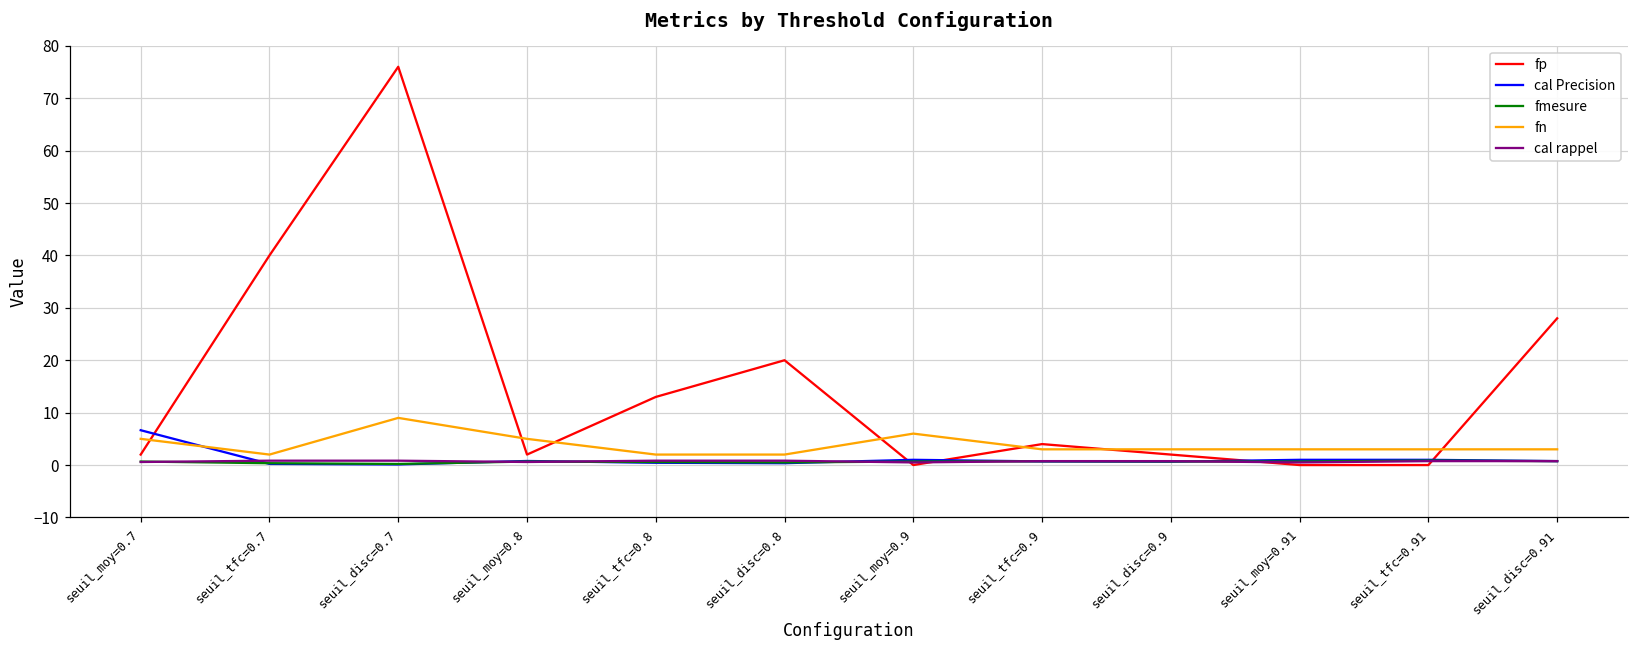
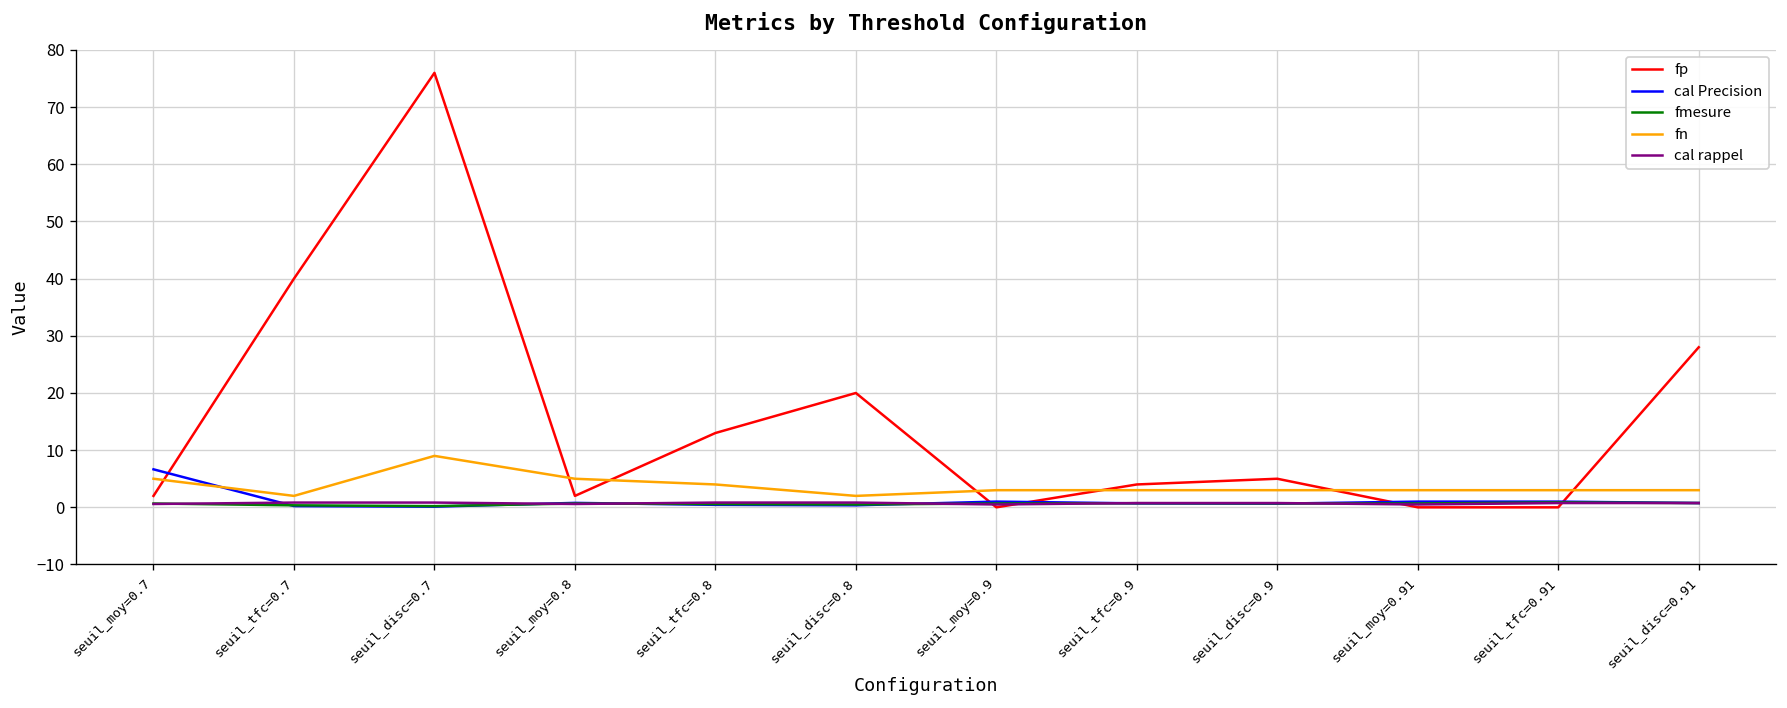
fn, seuil_tfc=0.8: 2 -> 4
fn, seuil_moy=0.9: 6 -> 3
fp, seuil_disc=0.9: 2 -> 5
